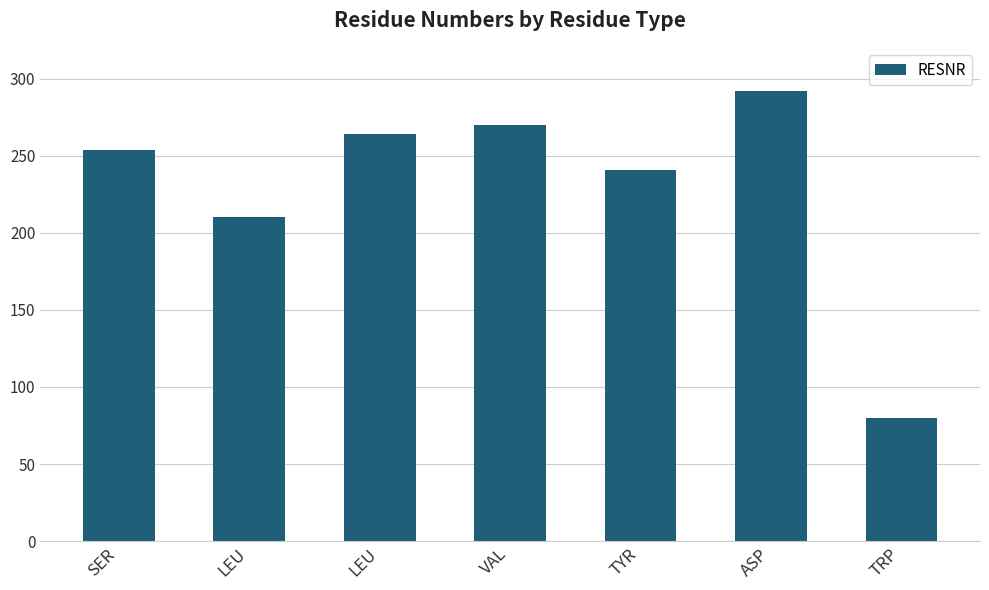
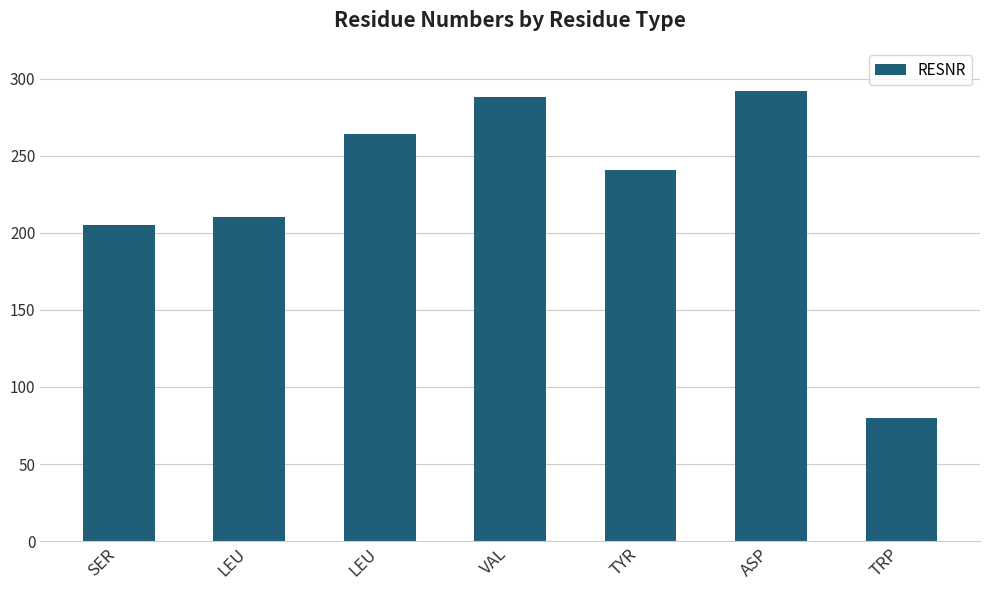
SER: 254 -> 205
VAL: 270 -> 288
